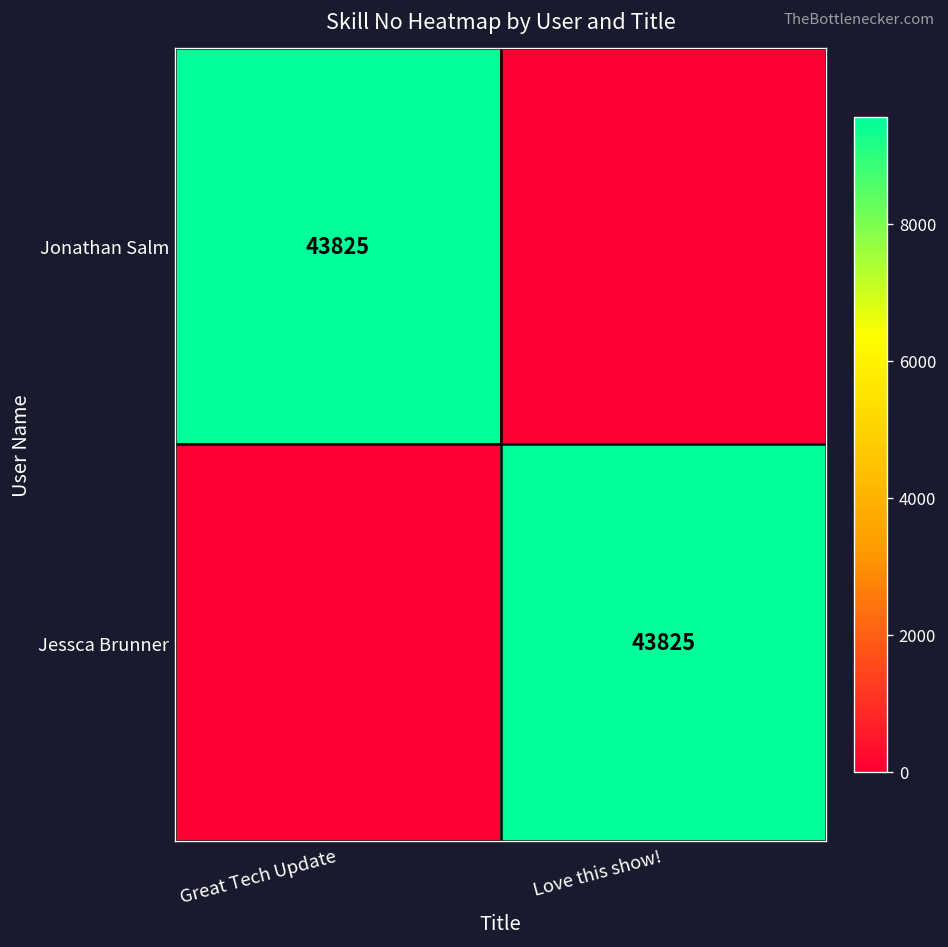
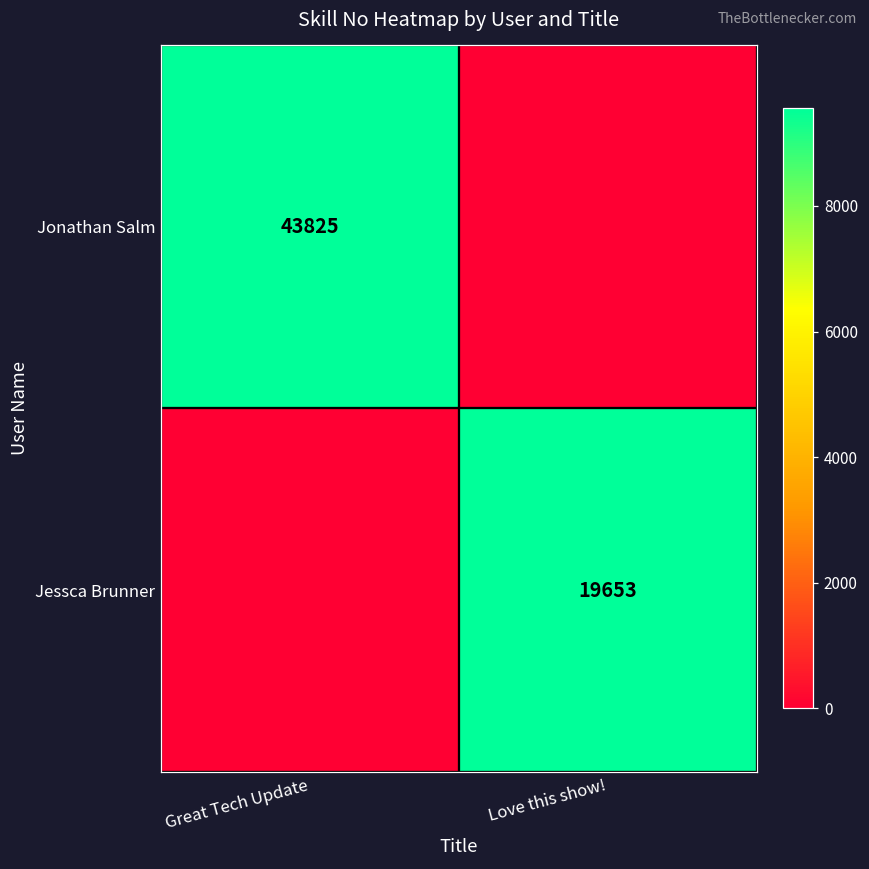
Jessca Brunner, Love this show!: 43825 -> 19653
